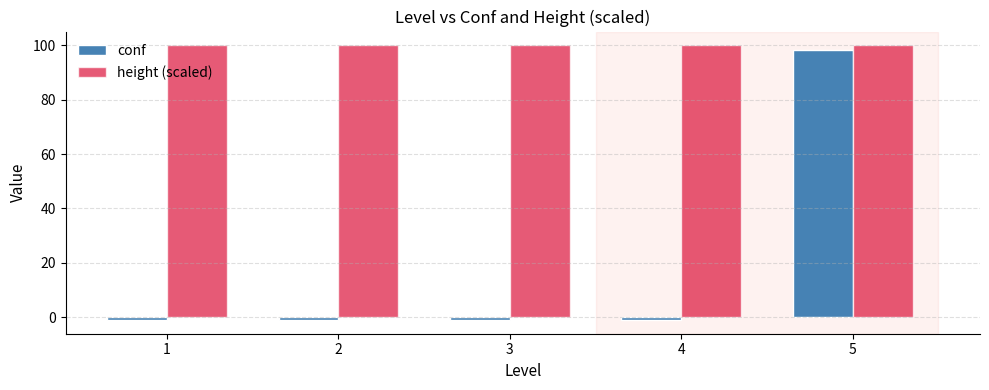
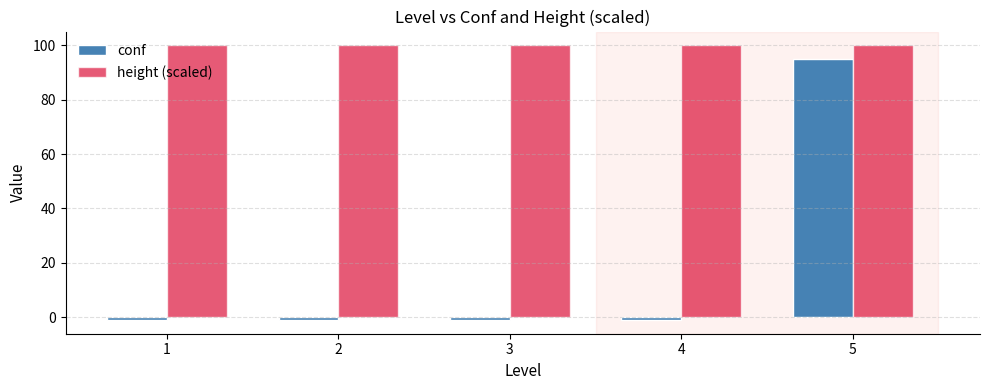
conf, 5: 98 -> 95
